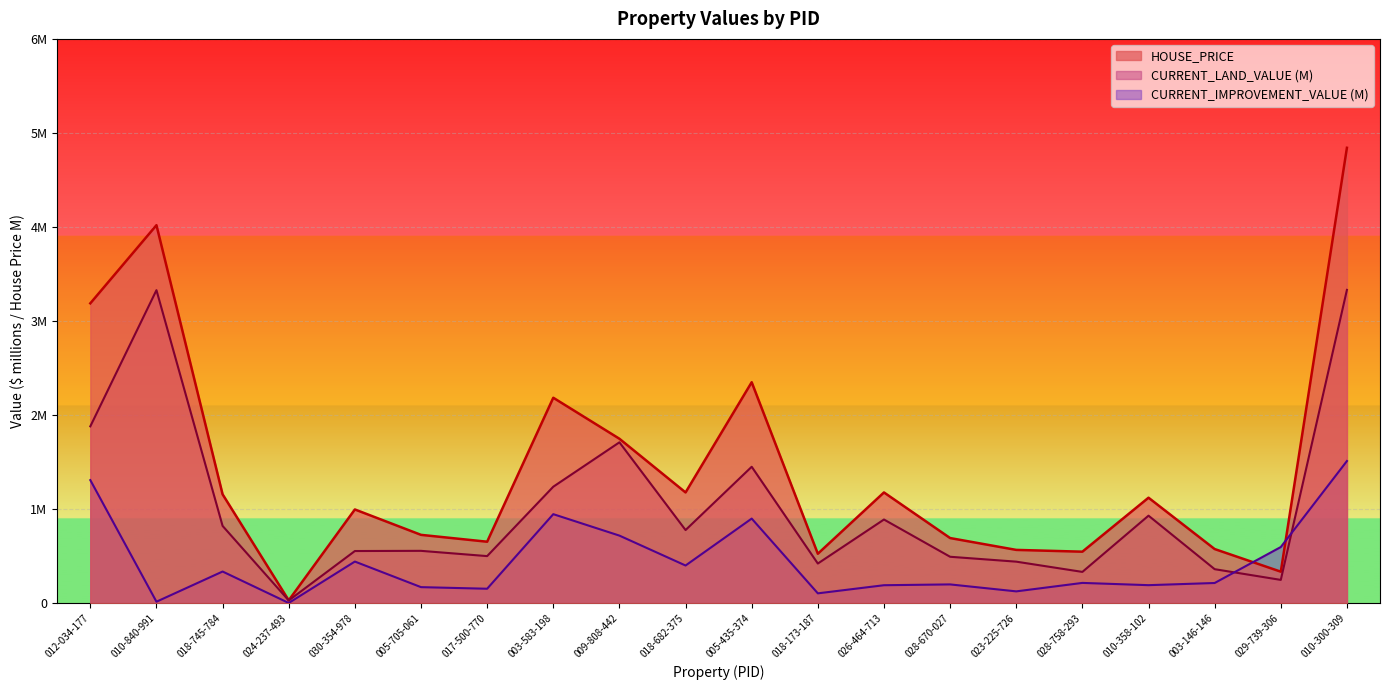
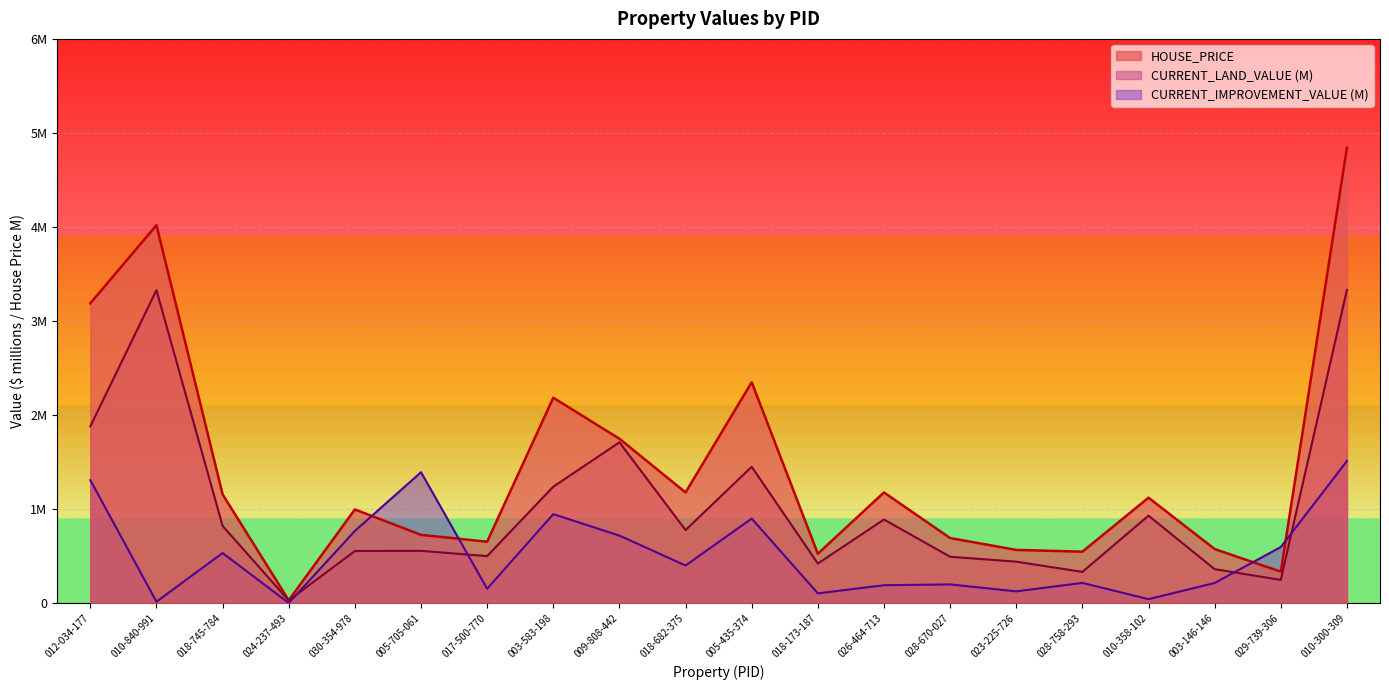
CURRENT_IMPROVEMENT_VALUE (M), 018-745-784: 300000 -> 500000
CURRENT_IMPROVEMENT_VALUE (M), 030-354-978: 400000 -> 800000
CURRENT_IMPROVEMENT_VALUE (M), 005-705-061: 200000 -> 1400000
CURRENT_IMPROVEMENT_VALUE (M), 010-358-102: 200000 -> 0
